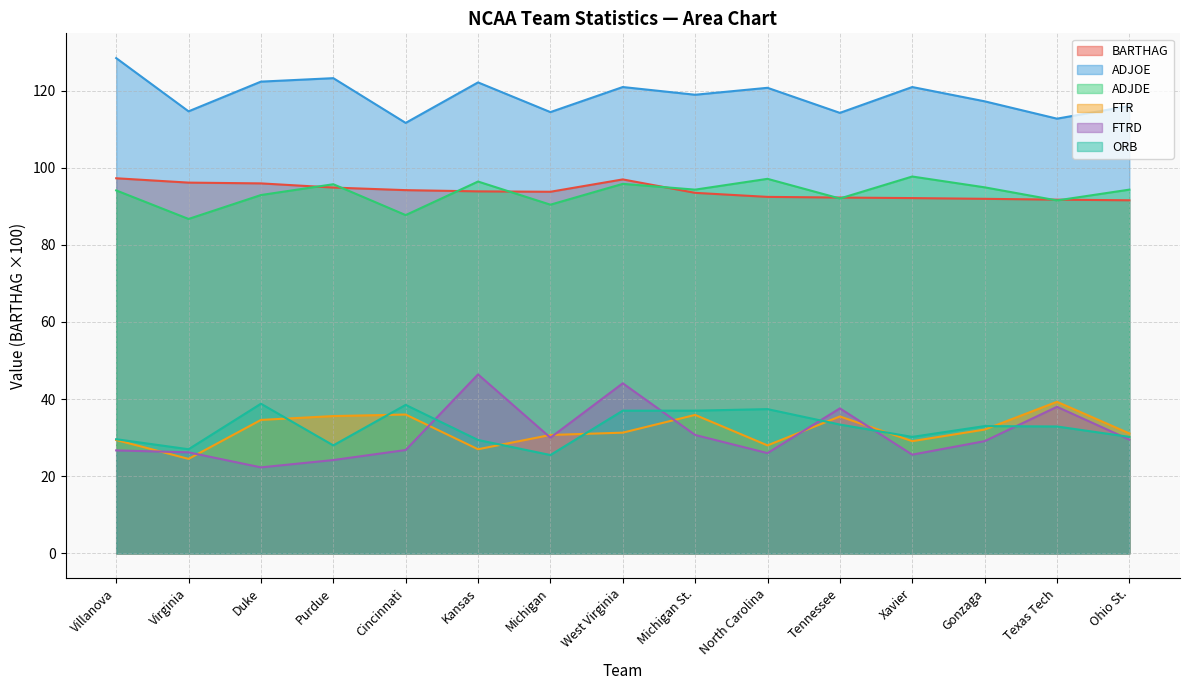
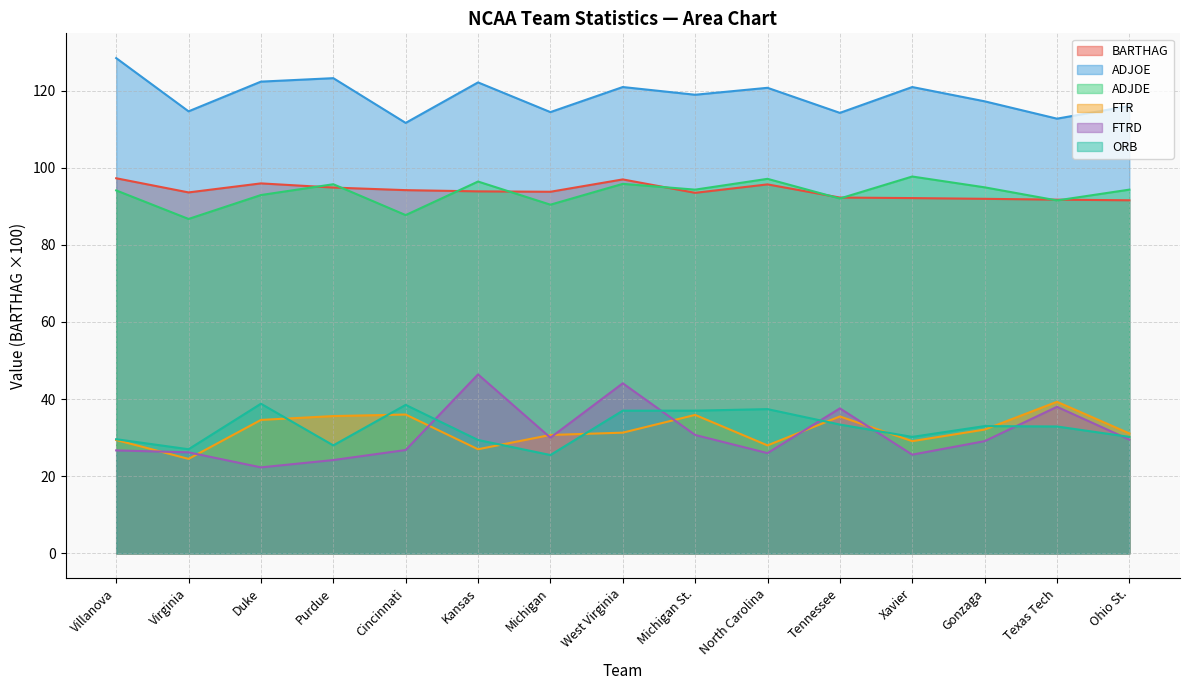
BARTHAG, Virginia: 96 -> 94
BARTHAG, North Carolina: 92 -> 96
